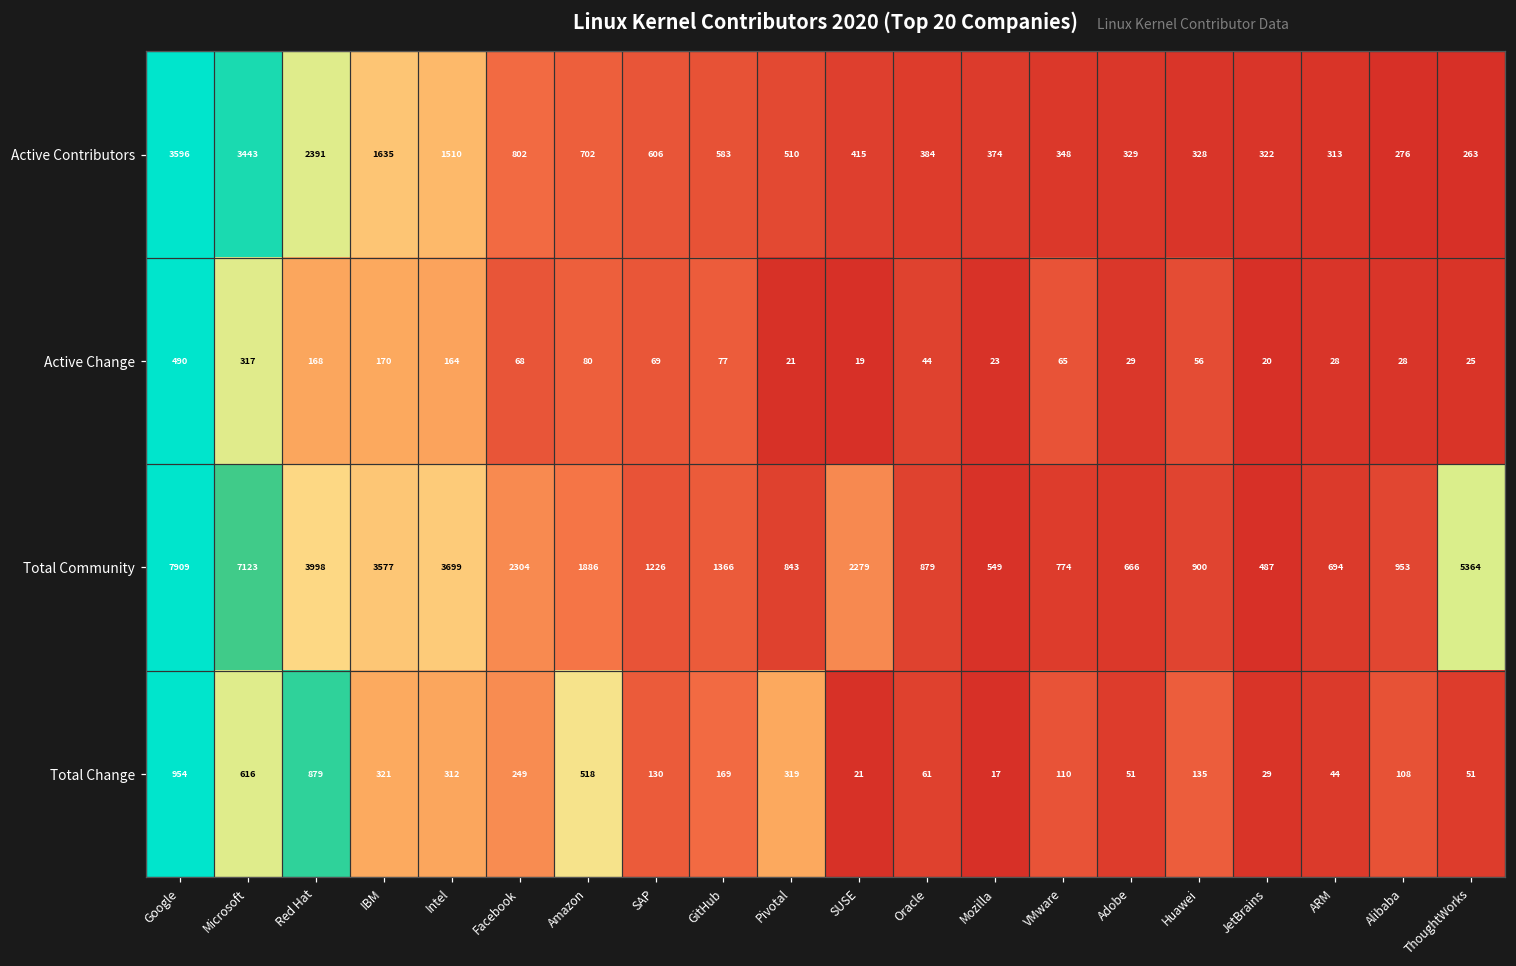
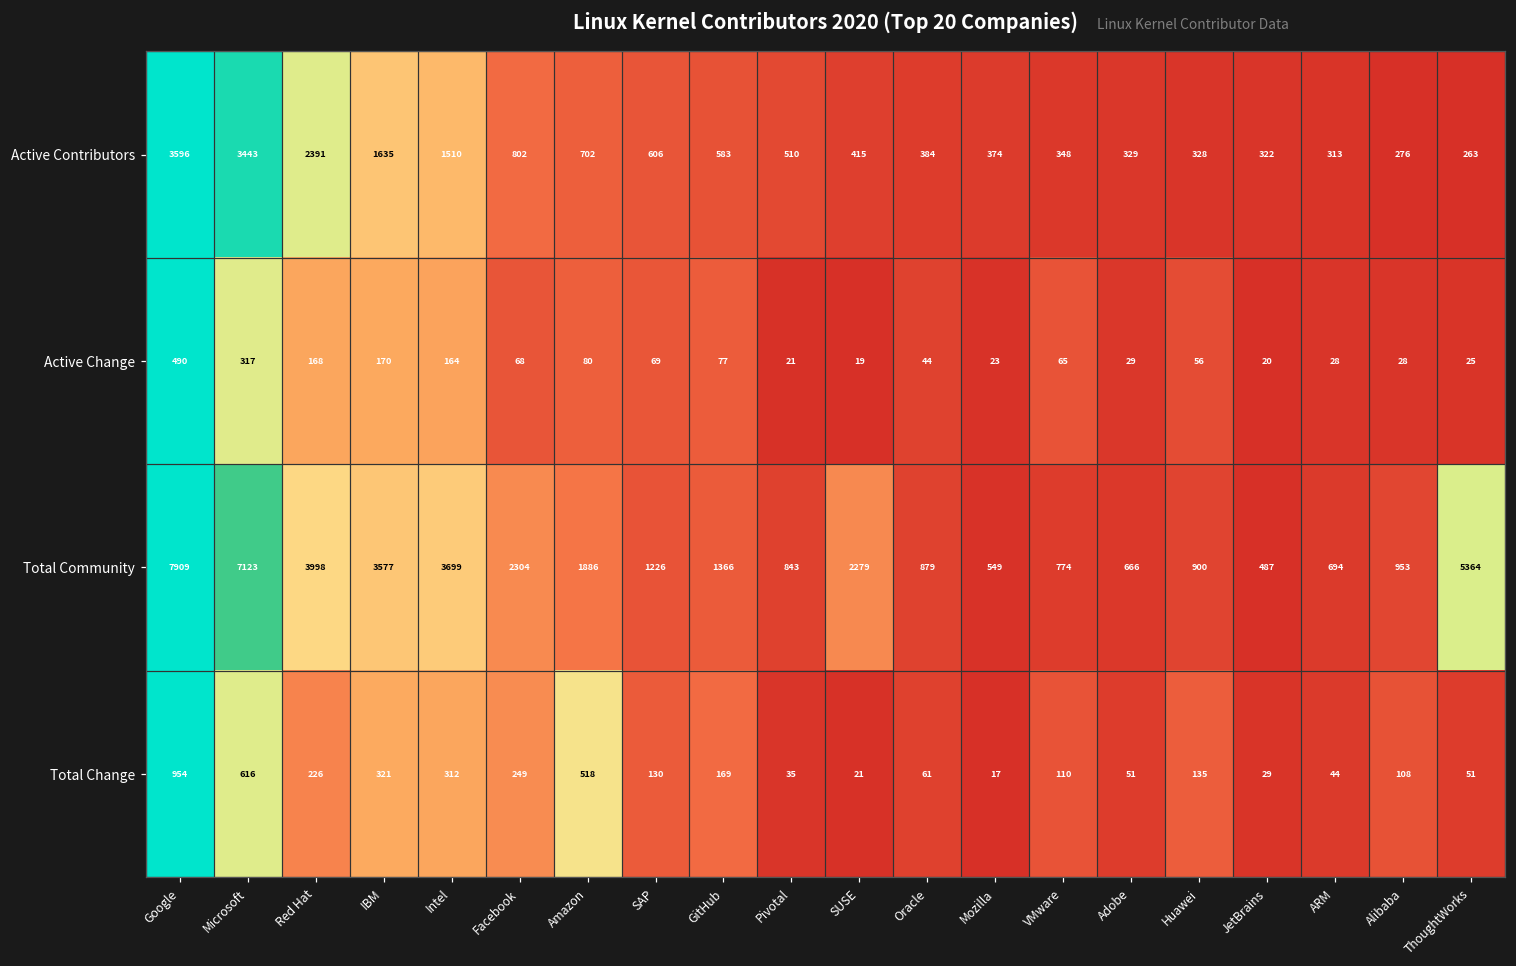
Total Change, Red Hat: 879 -> 226
Total Change, Pivotal: 319 -> 35
